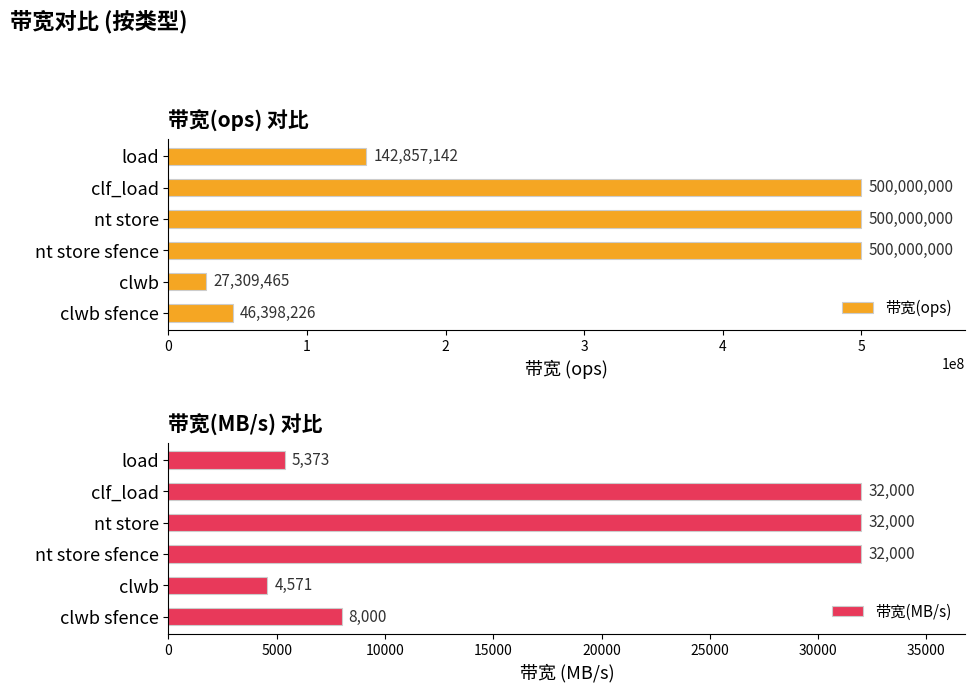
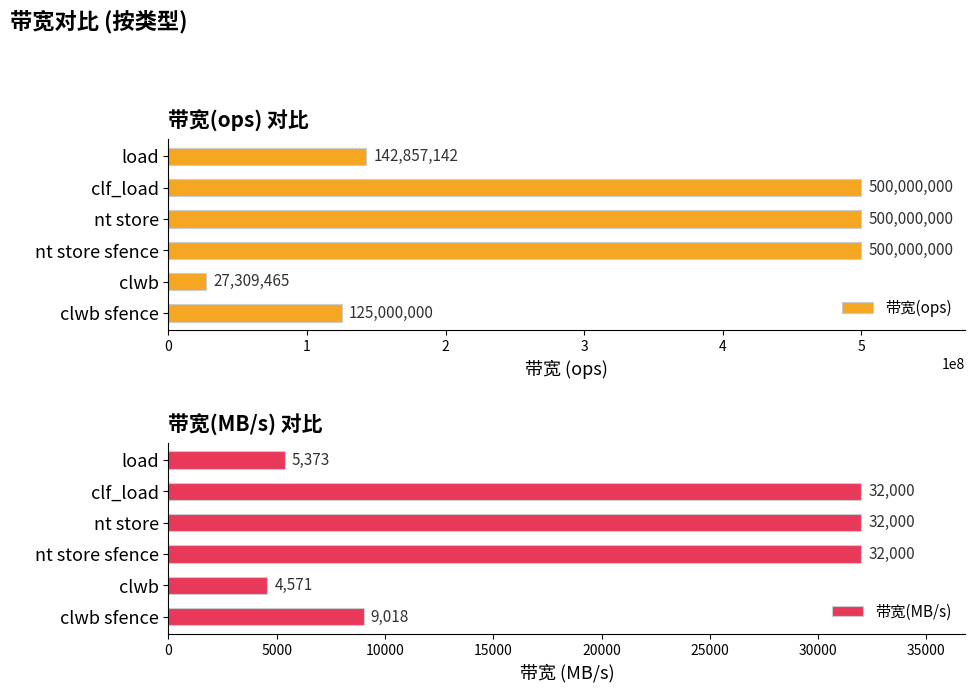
带宽(ops) 对比, clwb sfence: 46,398,226 -> 125,000,000
带宽(MB/s) 对比, clwb sfence: 8,000 -> 9,018
